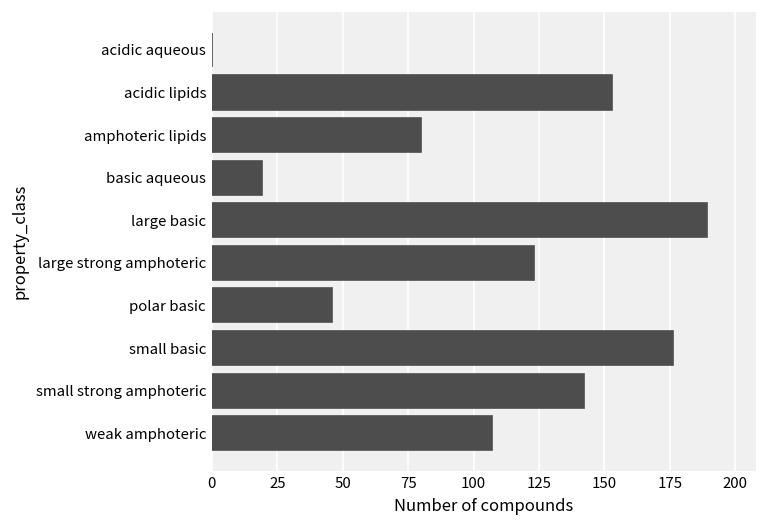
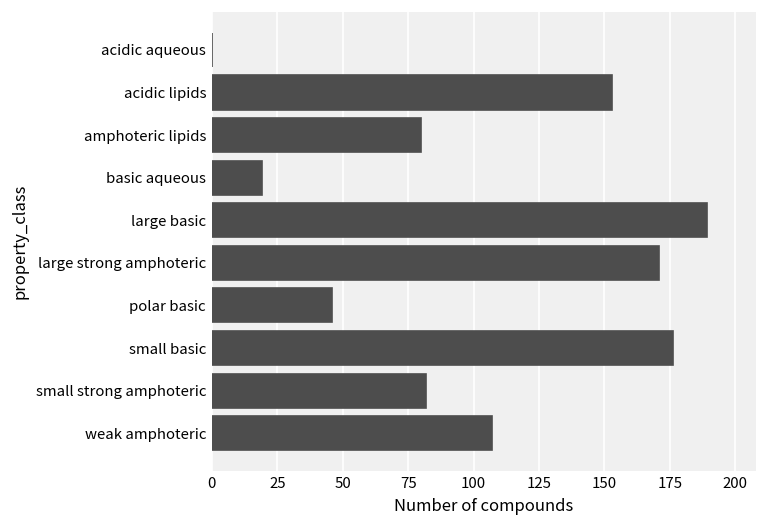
large strong amphoteric: 123 -> 171
small strong amphoteric: 142 -> 82
